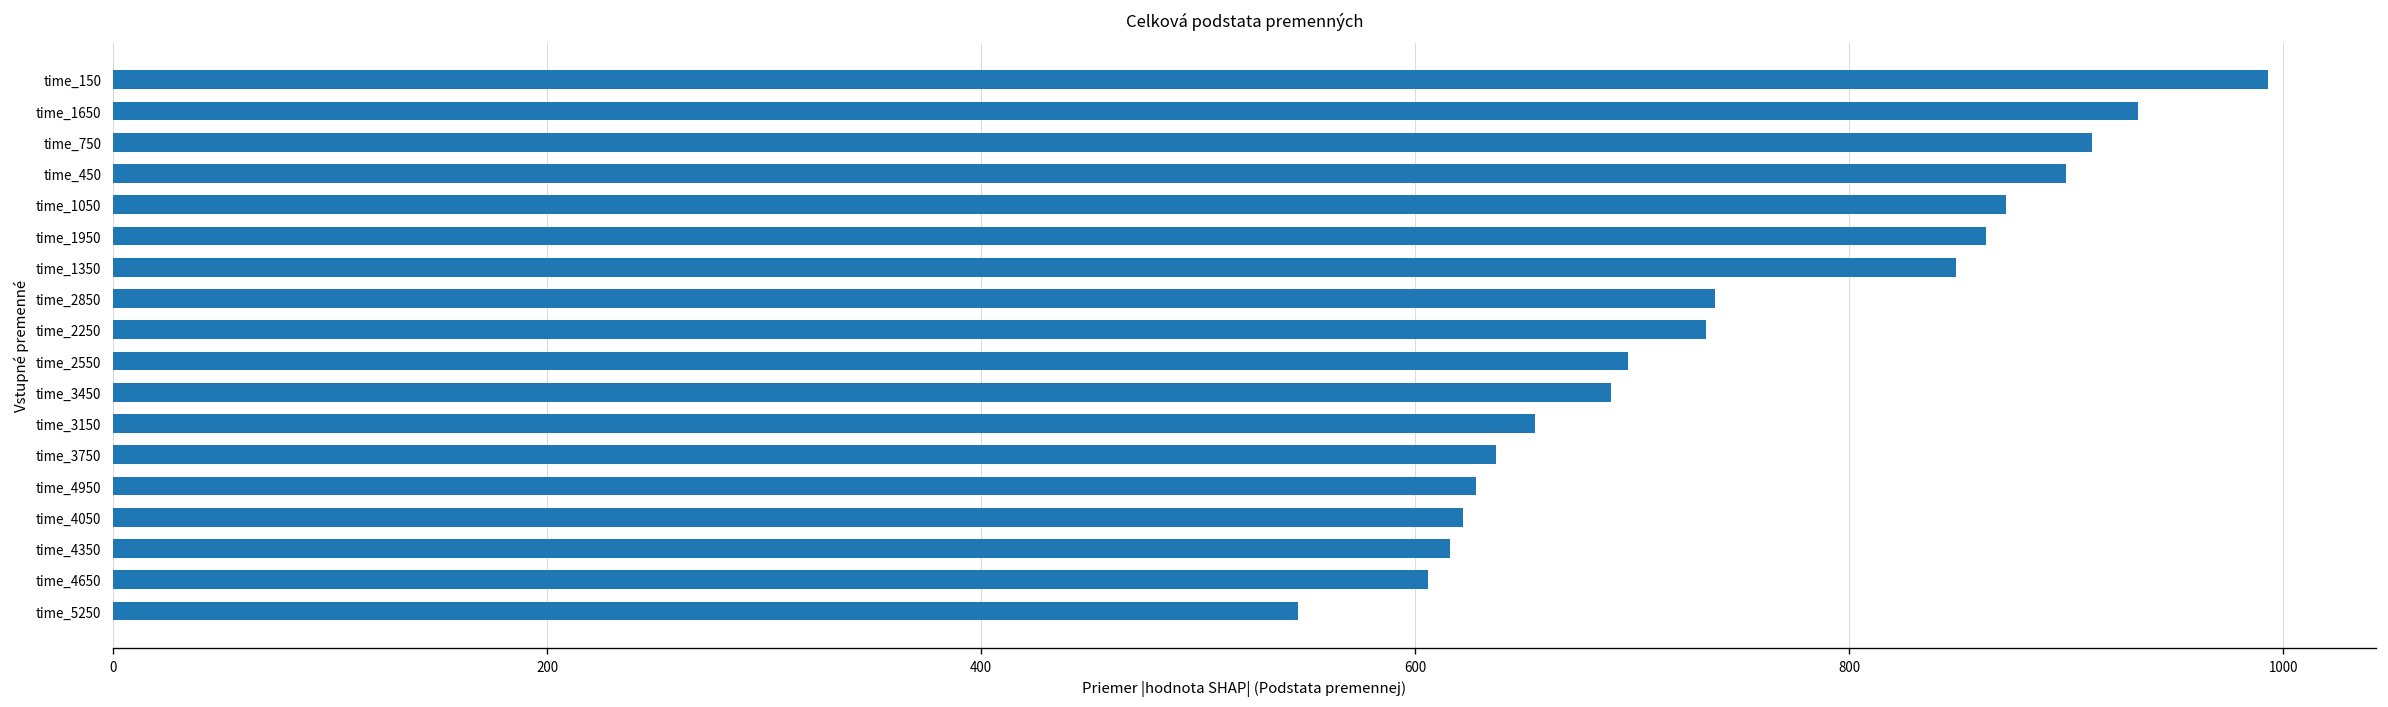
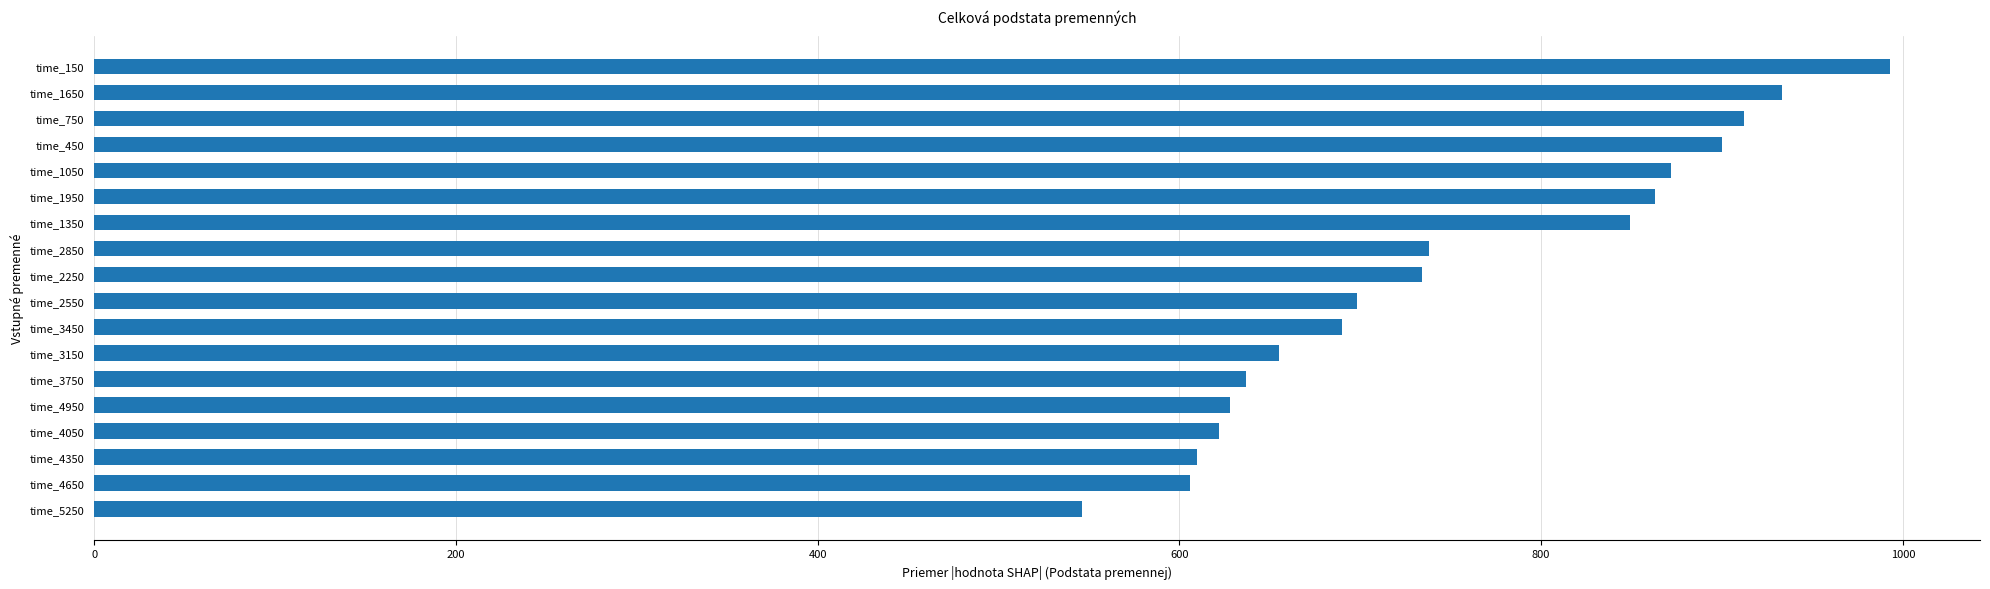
time_4350: 616 -> 610
